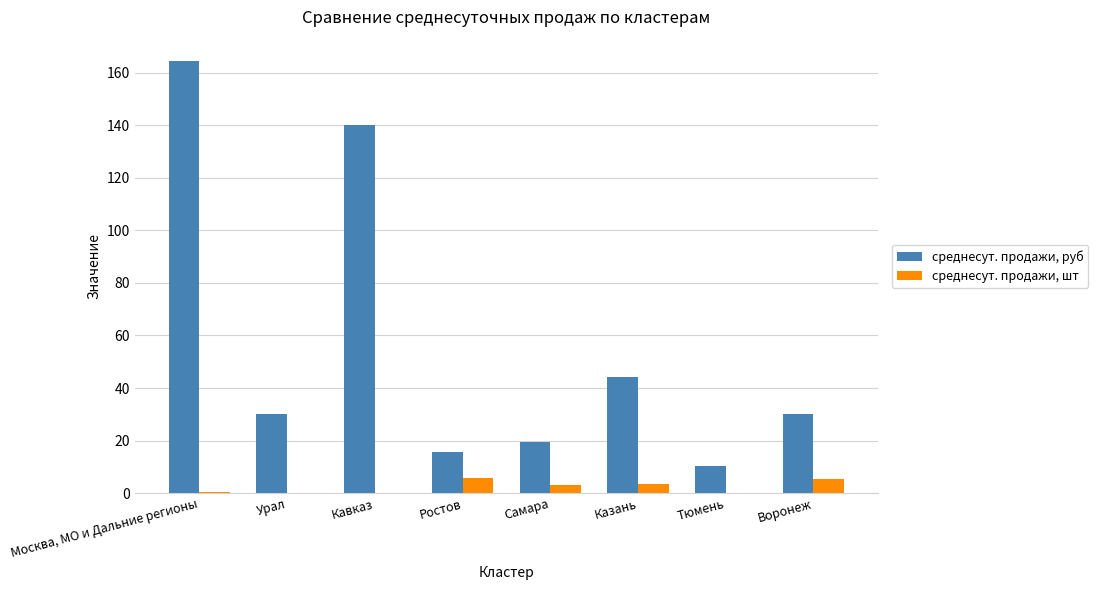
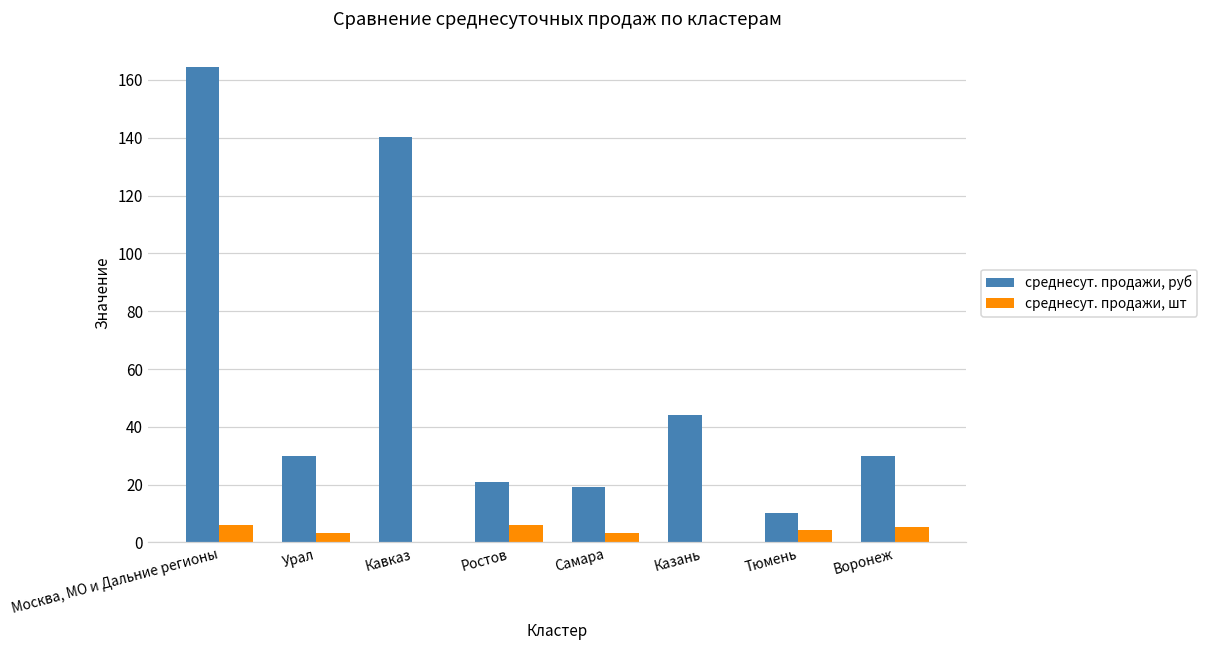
среднесут. продажи, шт, Москва, МО и Дальние регионы: 1 -> 6
среднесут. продажи, шт, Урал: 0 -> 3
среднесут. продажи, руб, Ростов: 16 -> 21
среднесут. продажи, шт, Казань: 4 -> 0
среднесут. продажи, шт, Тюмень: 0 -> 4
